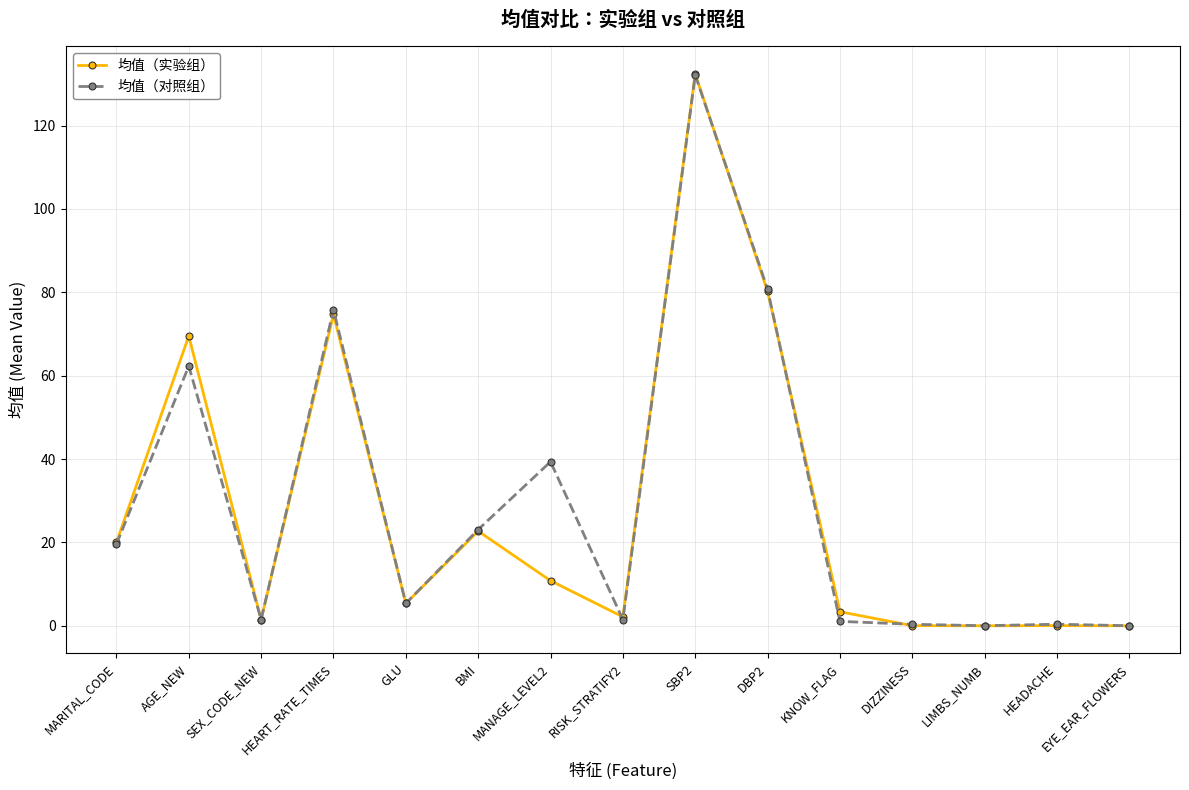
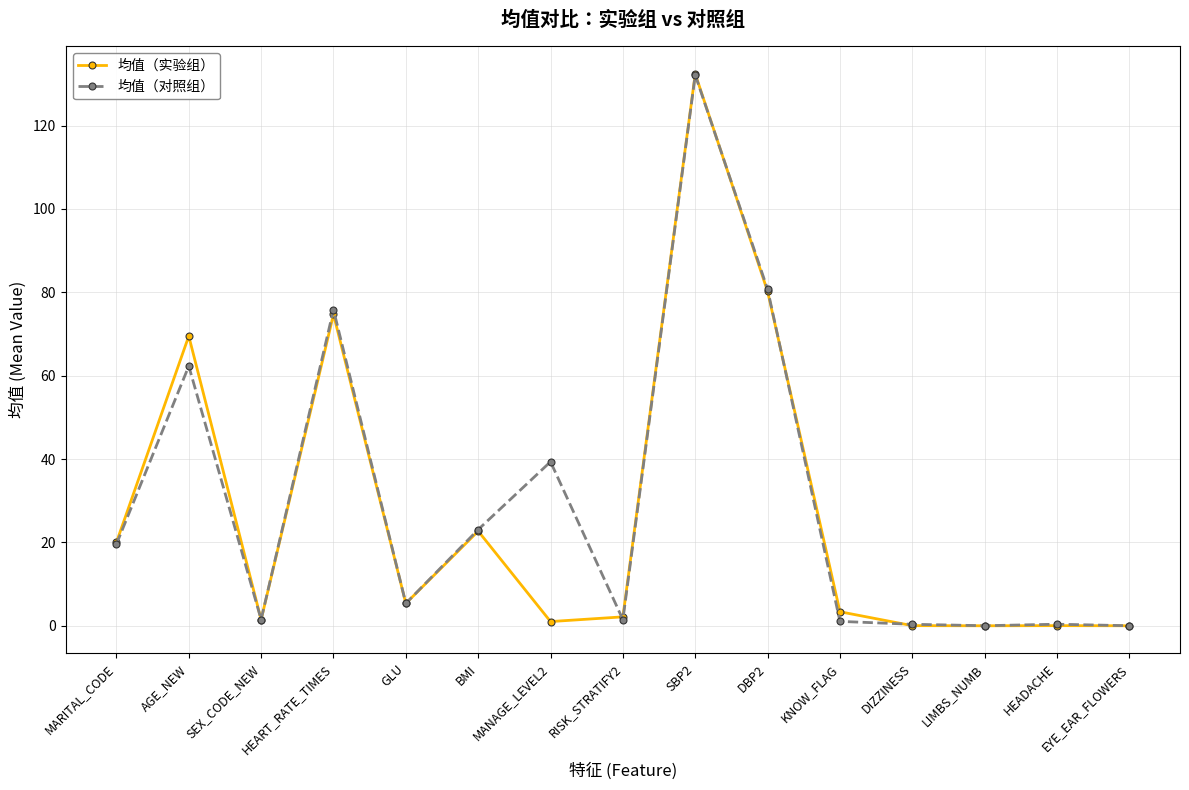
均值（实验组）, MANAGE_LEVEL2: 11 -> 1
